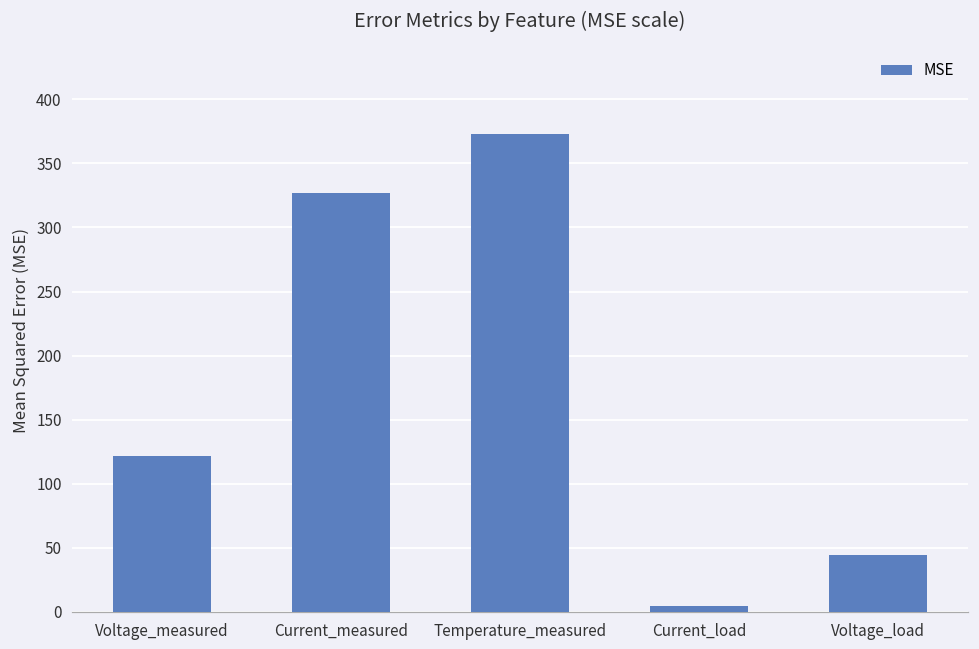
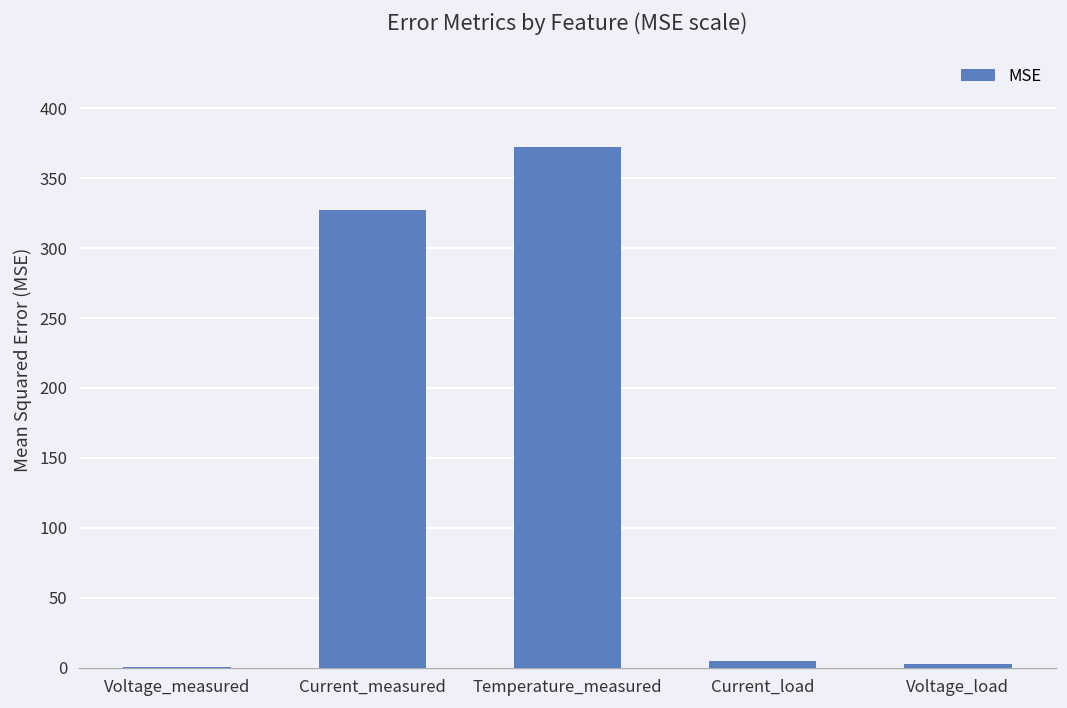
Voltage_measured: 122 -> 0
Voltage_load: 44 -> 3
